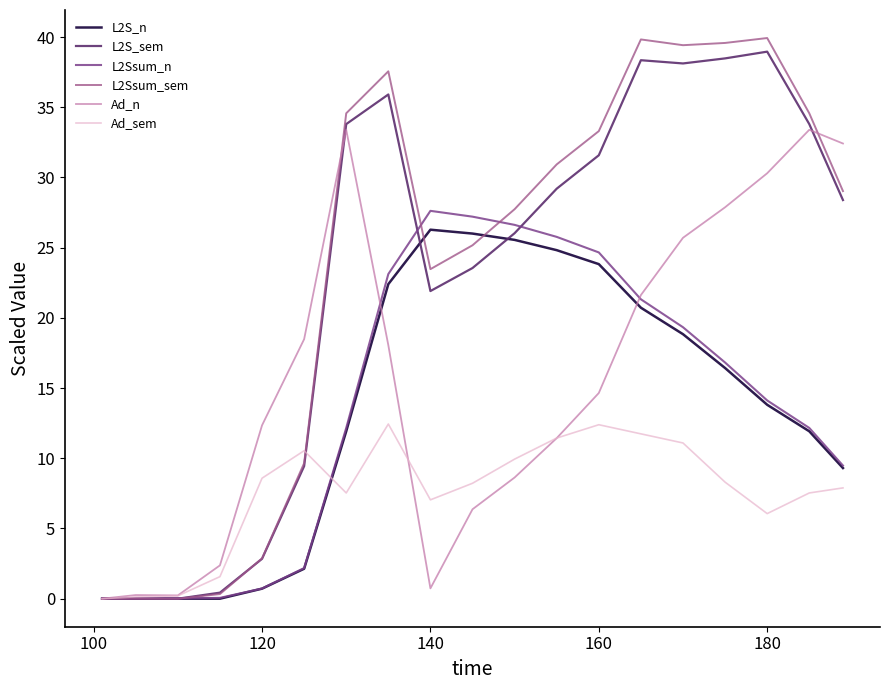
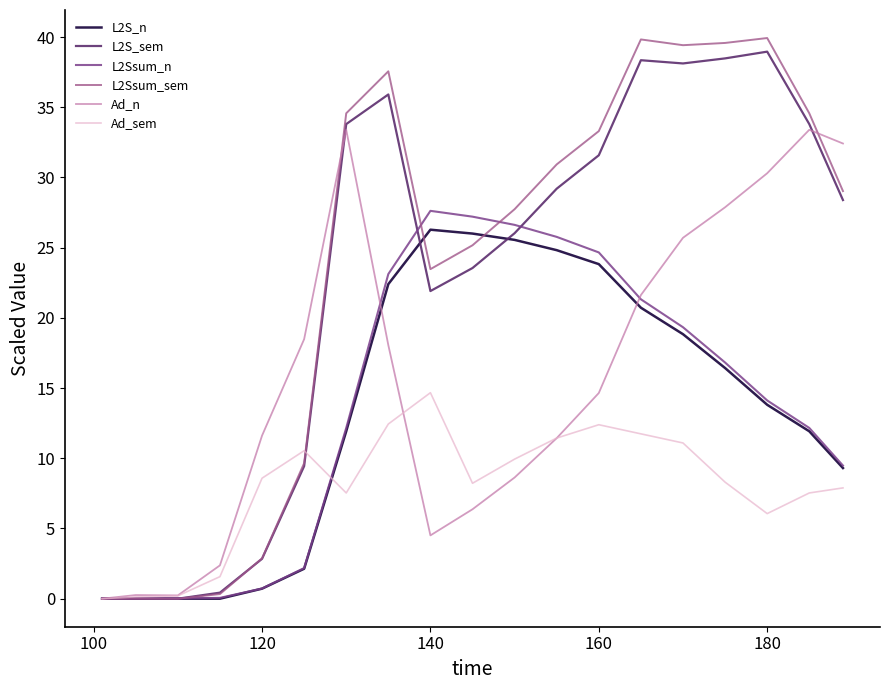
Ad_n, 120: 12.3 -> 11.6
Ad_n, 140: 0.7 -> 4.5
Ad_sem, 140: 7.0 -> 14.7
